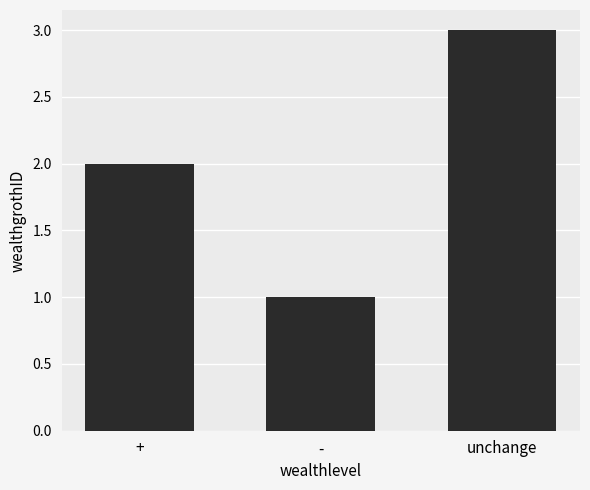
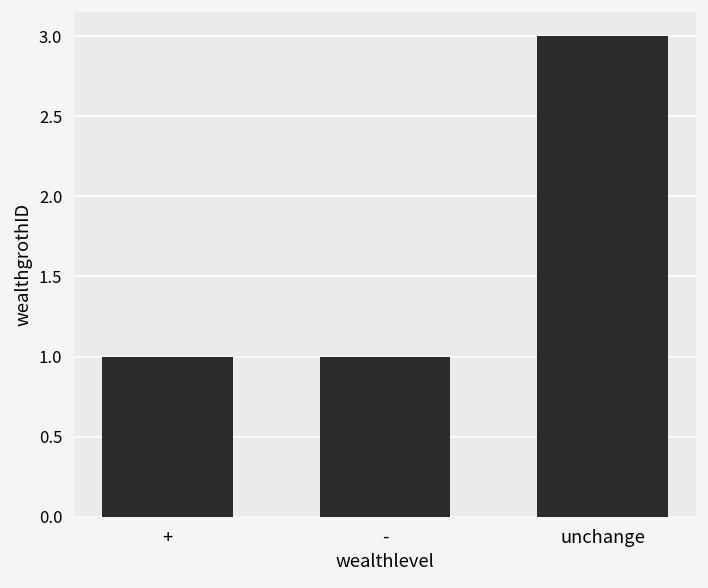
+: 2 -> 1
